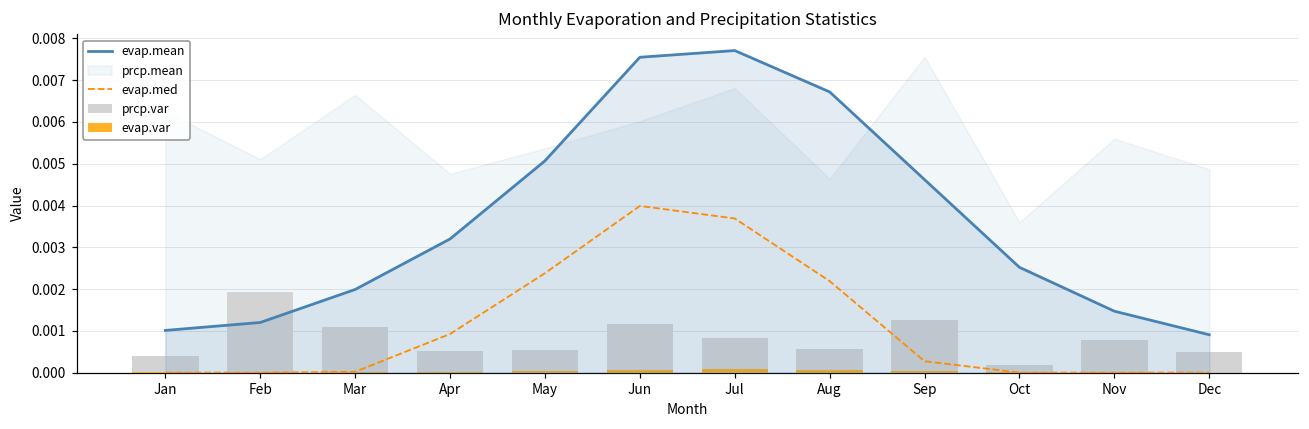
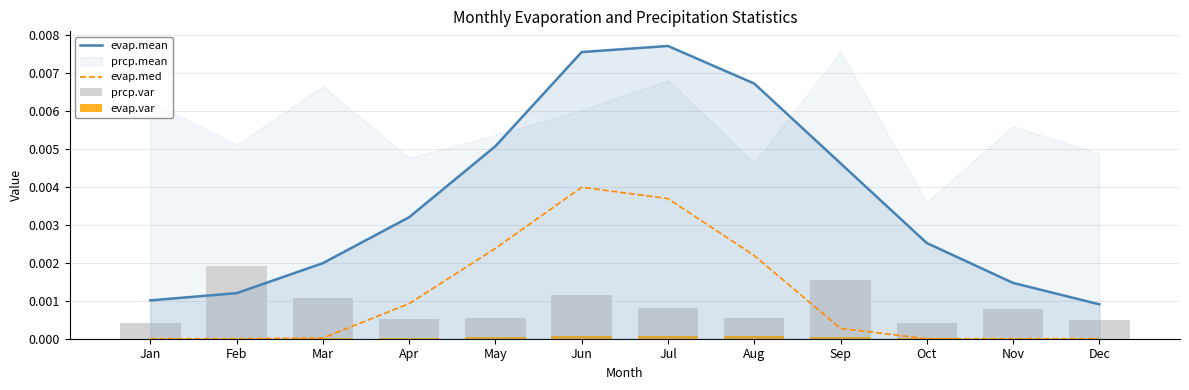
prcp.var, Sep: 0.0013 -> 0.0015
prcp.var, Oct: 0.0002 -> 0.0004
